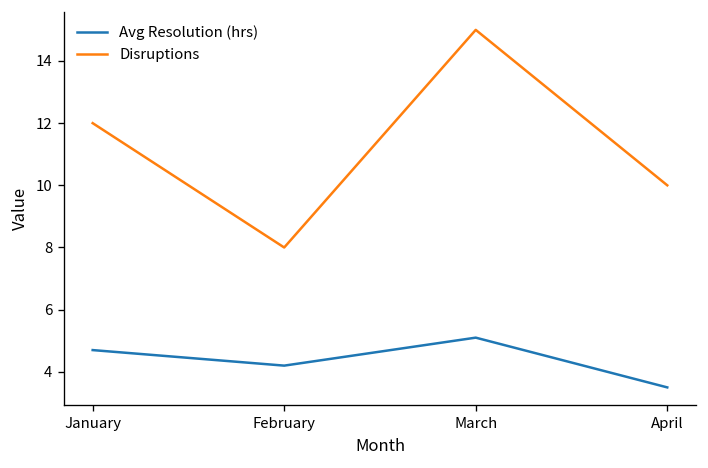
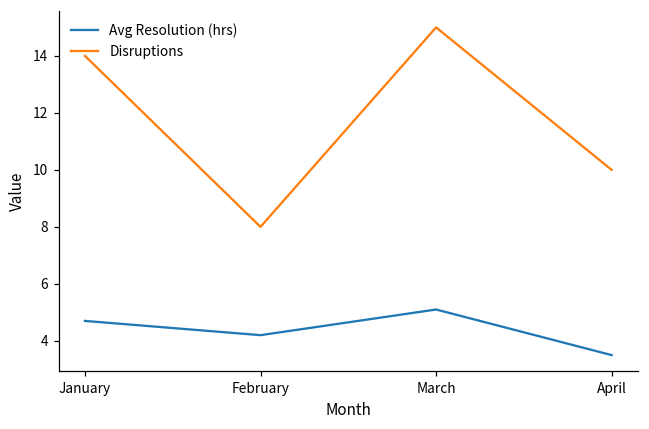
Disruptions, January: 12 -> 14
